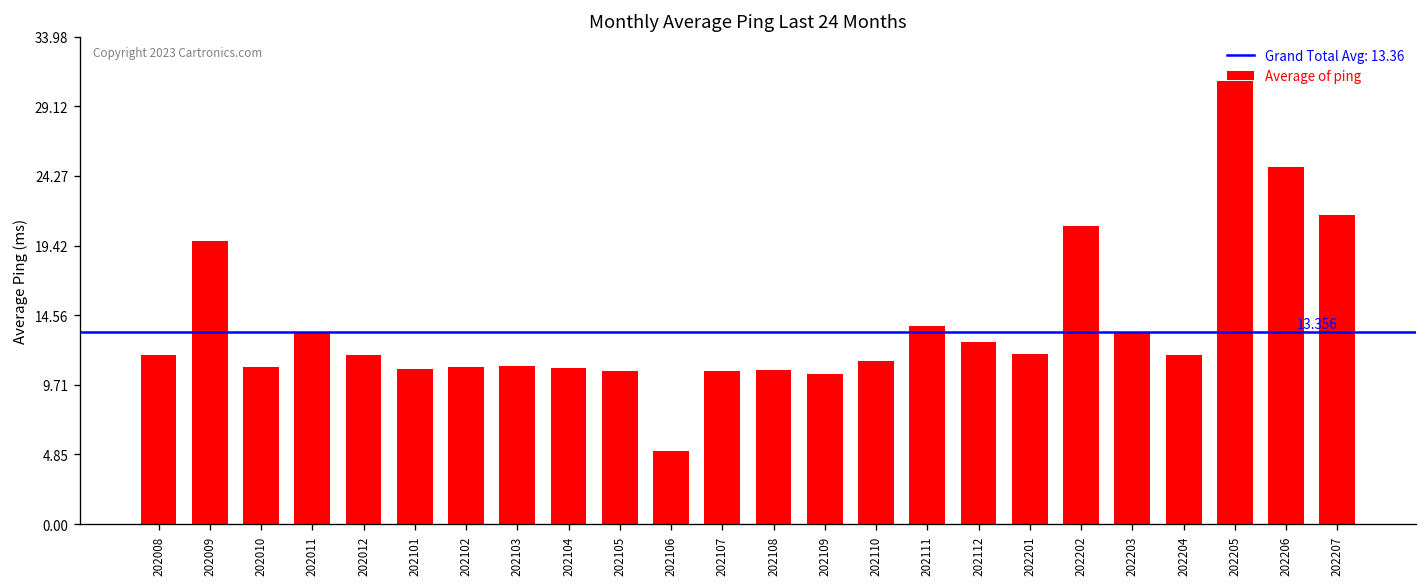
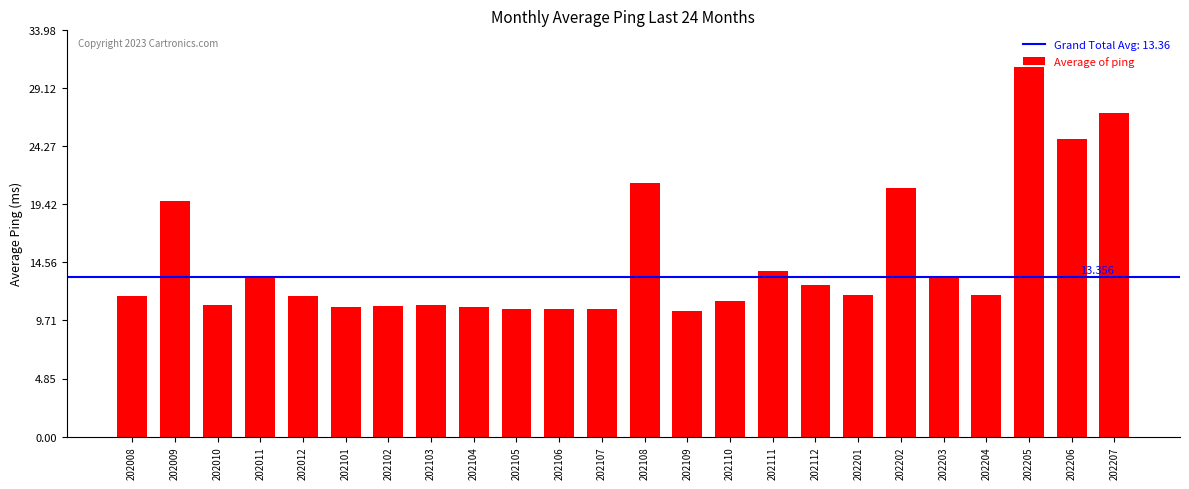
202106: 5.1 -> 10.7
202108: 10.7 -> 21.2
202207: 21.5 -> 27.1
